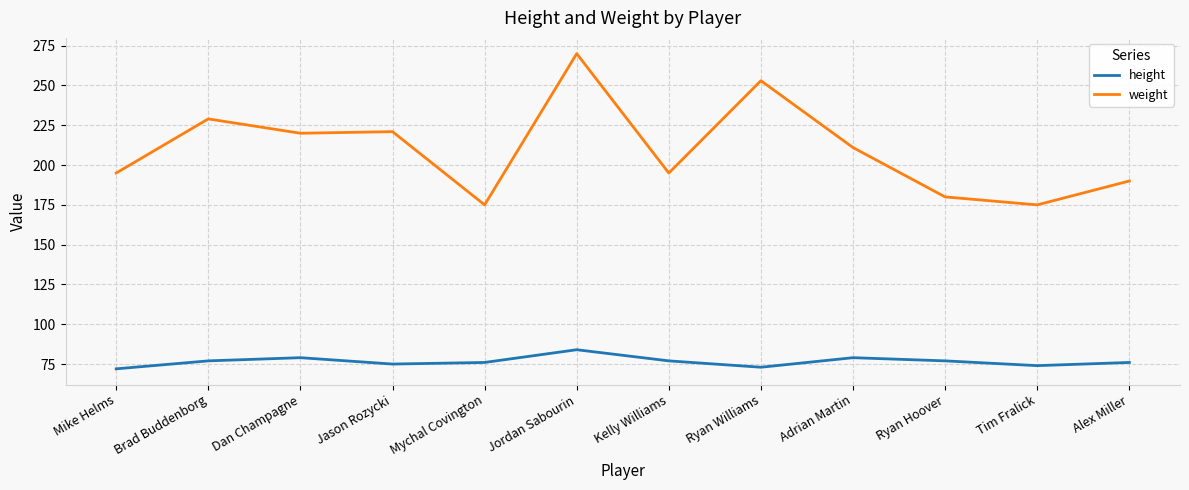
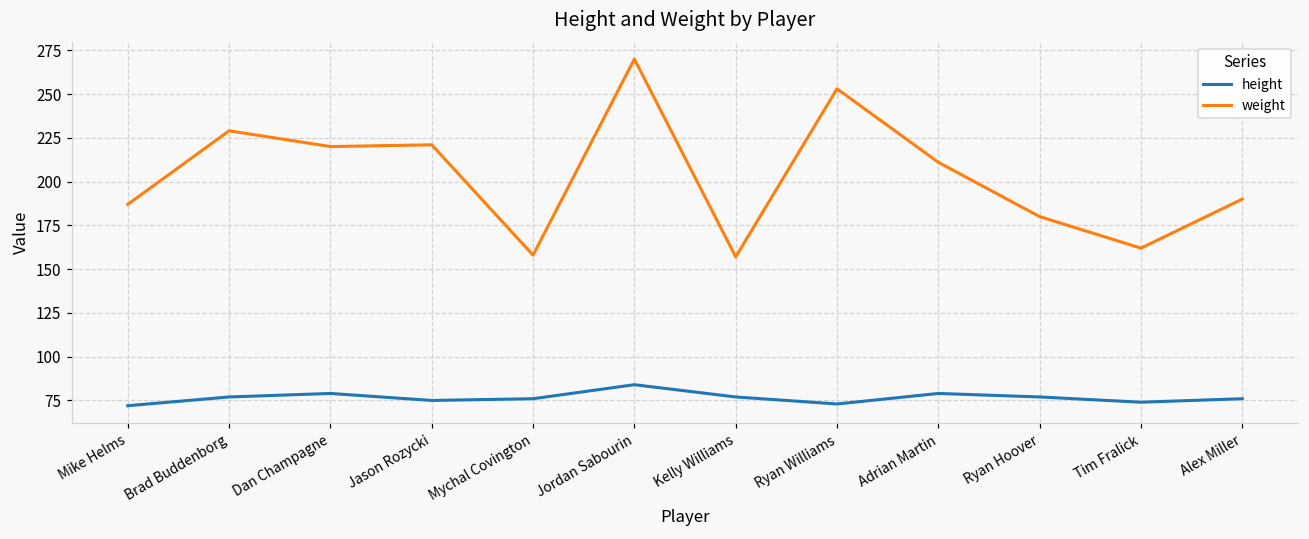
weight, Mike Helms: 195 -> 187
weight, Mychal Covington: 175 -> 158
weight, Kelly Williams: 195 -> 157
weight, Tim Fralick: 175 -> 162
